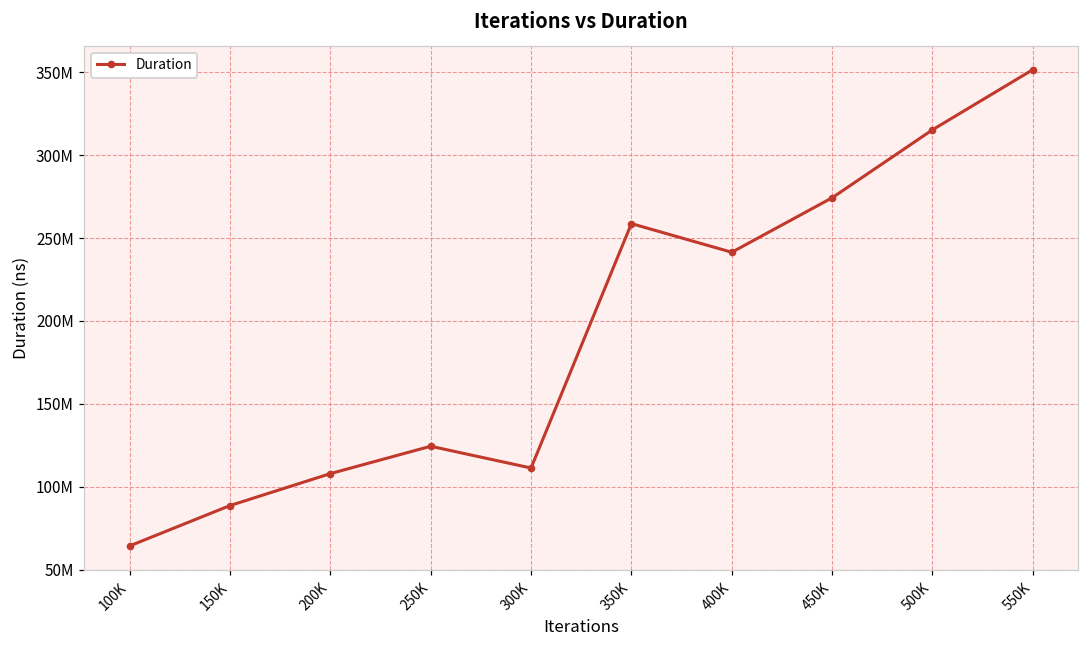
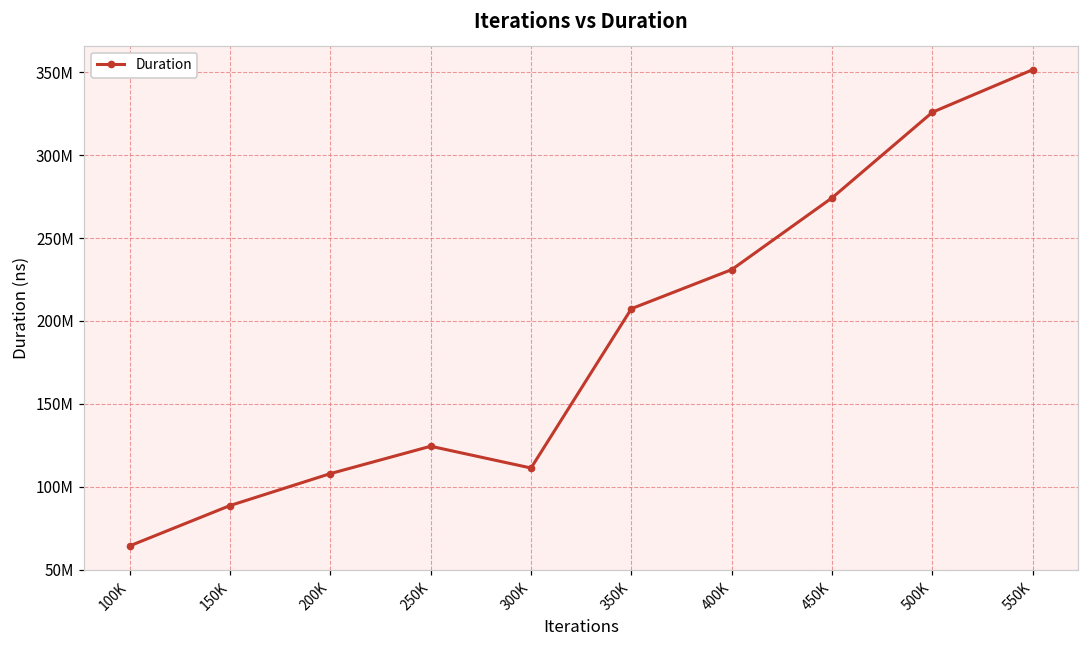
350K: 259000000 -> 207000000
400K: 241000000 -> 231000000
500K: 315000000 -> 326000000
